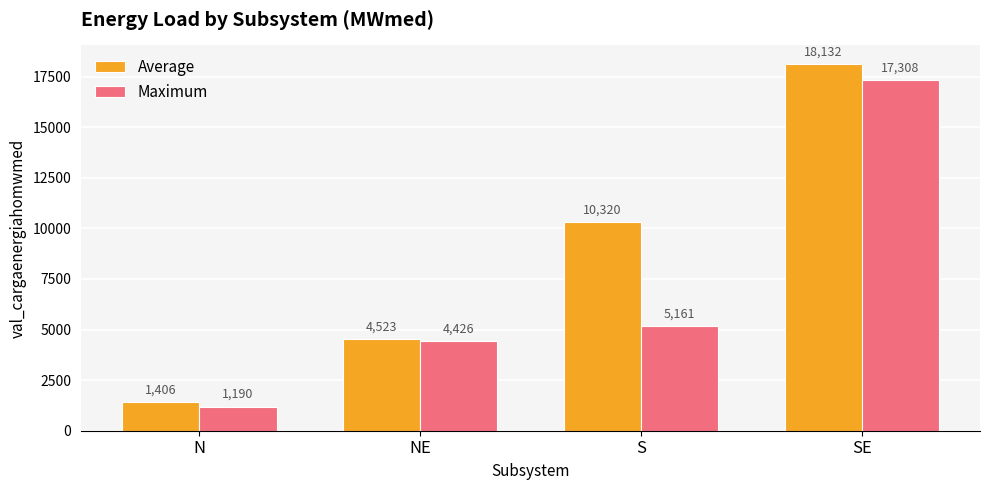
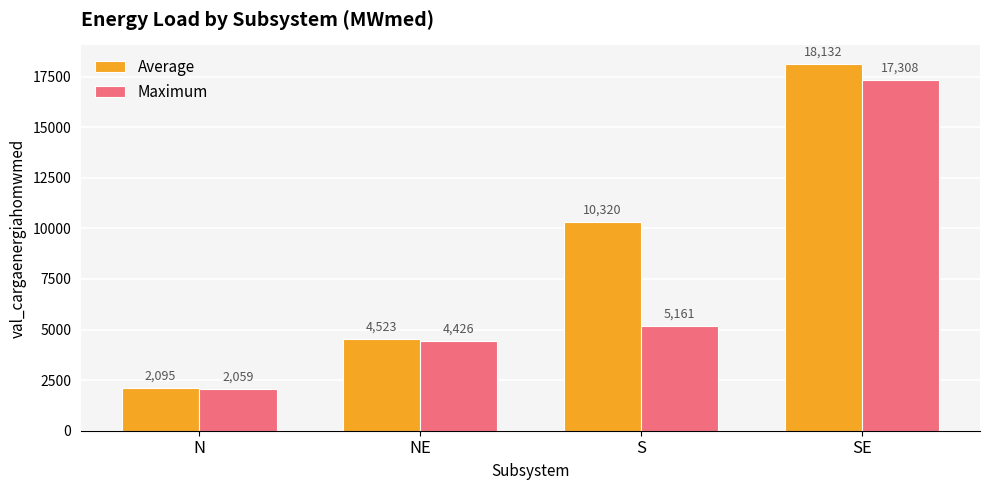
Average, N: 1,406 -> 2,095
Maximum, N: 1,190 -> 2,059
